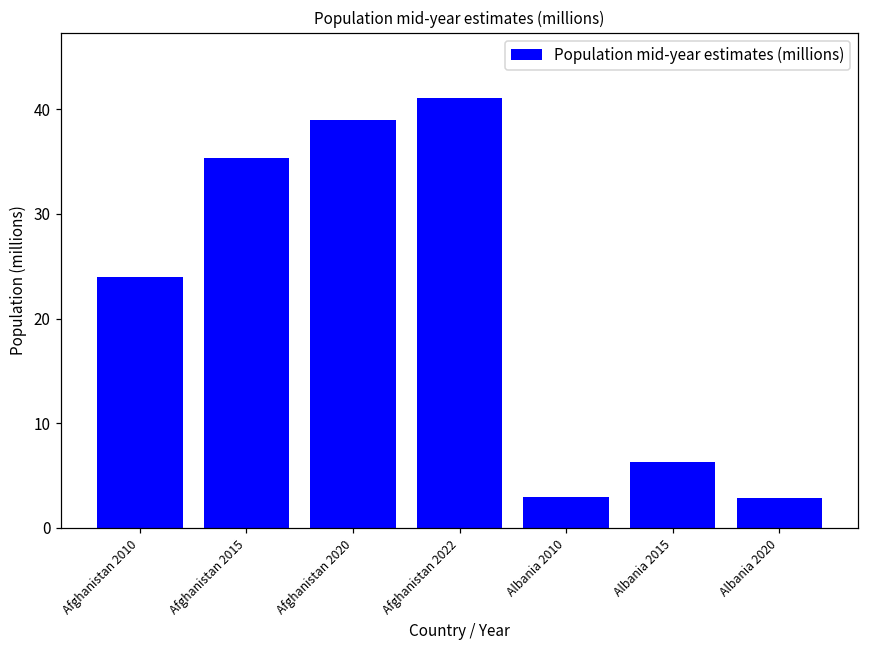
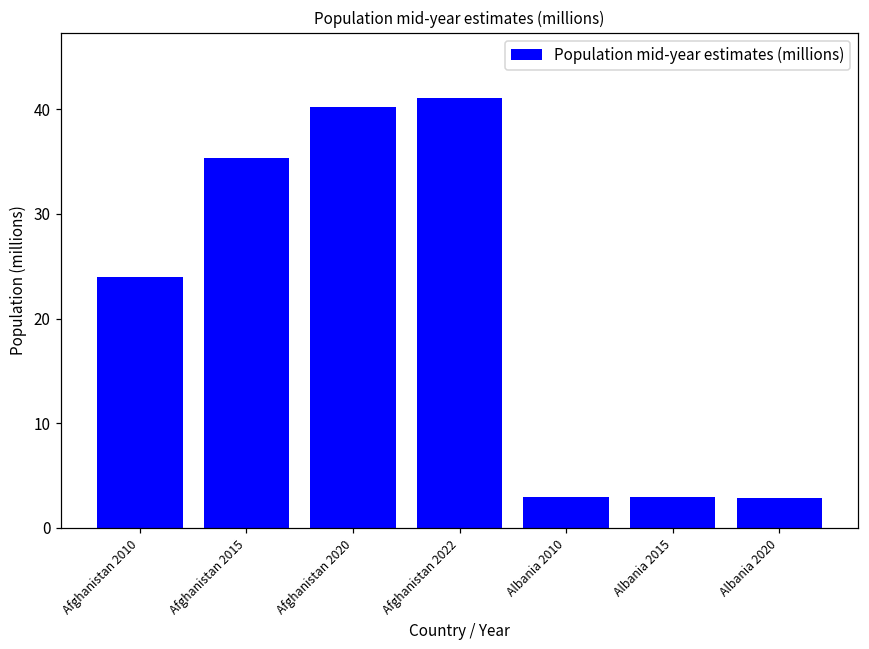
Afghanistan 2020: 39 -> 40
Albania 2015: 6 -> 3
